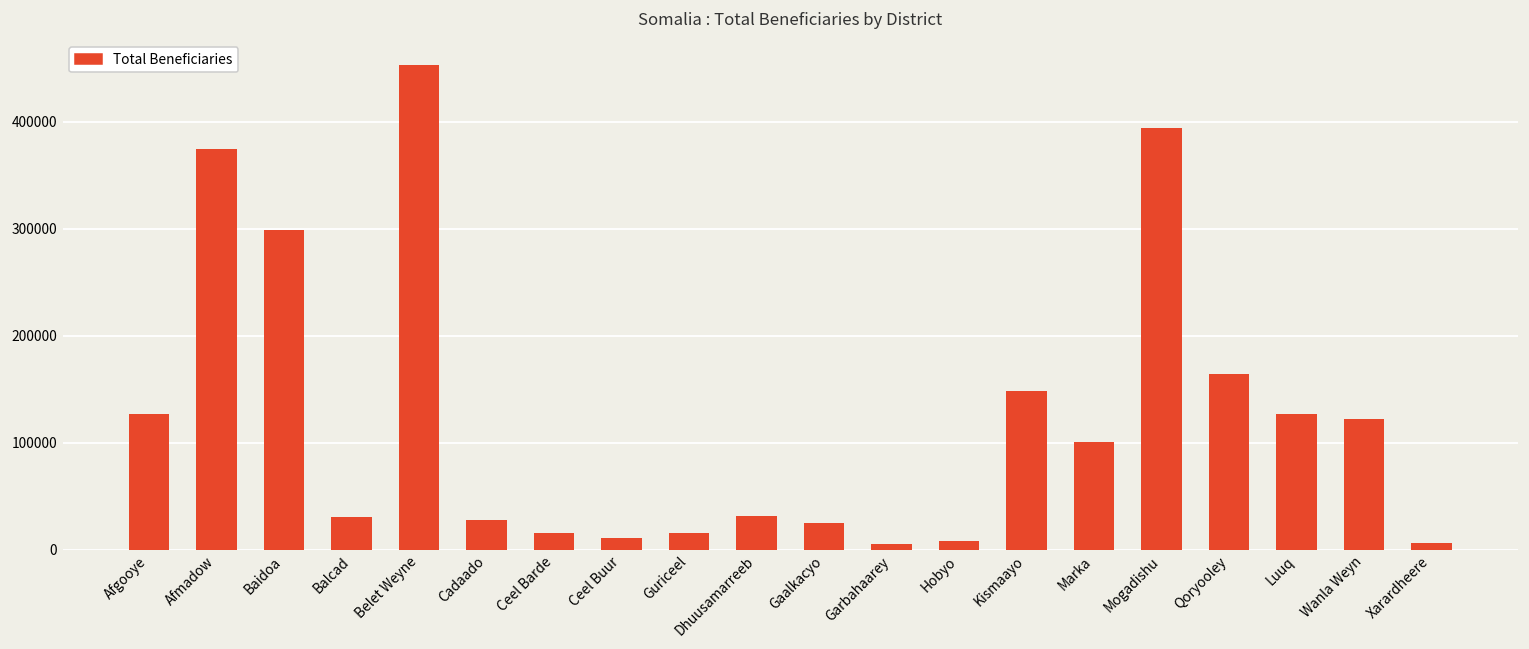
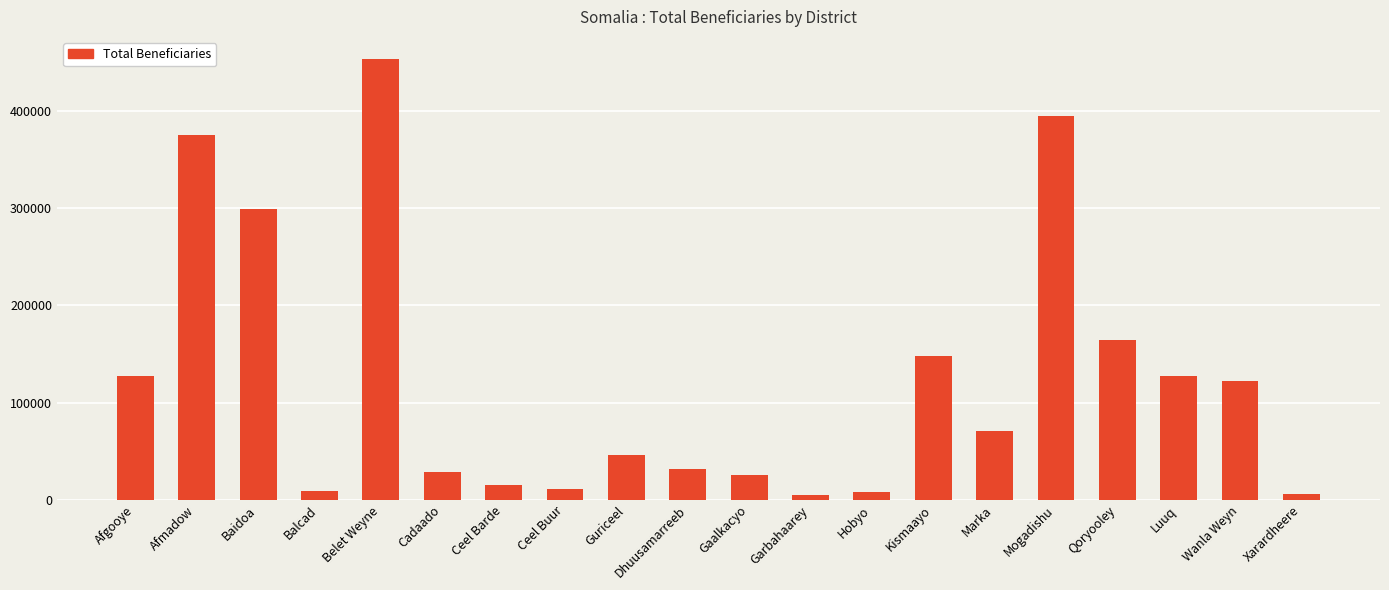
Balcad: 30000 -> 10000
Guriceel: 20000 -> 50000
Marka: 100000 -> 70000
